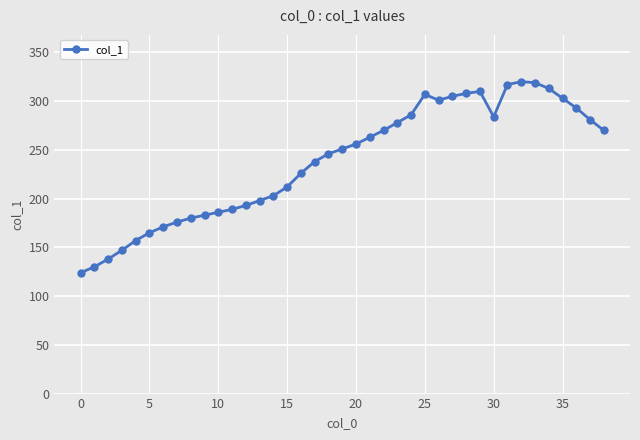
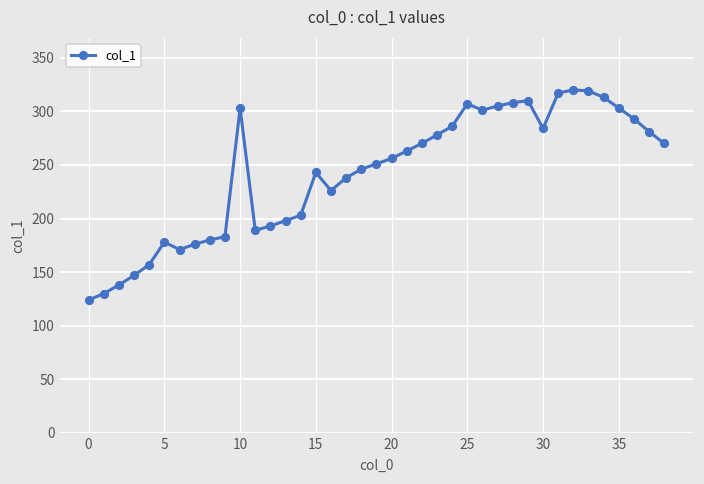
5: 170 -> 180
10: 190 -> 300
15: 210 -> 240
